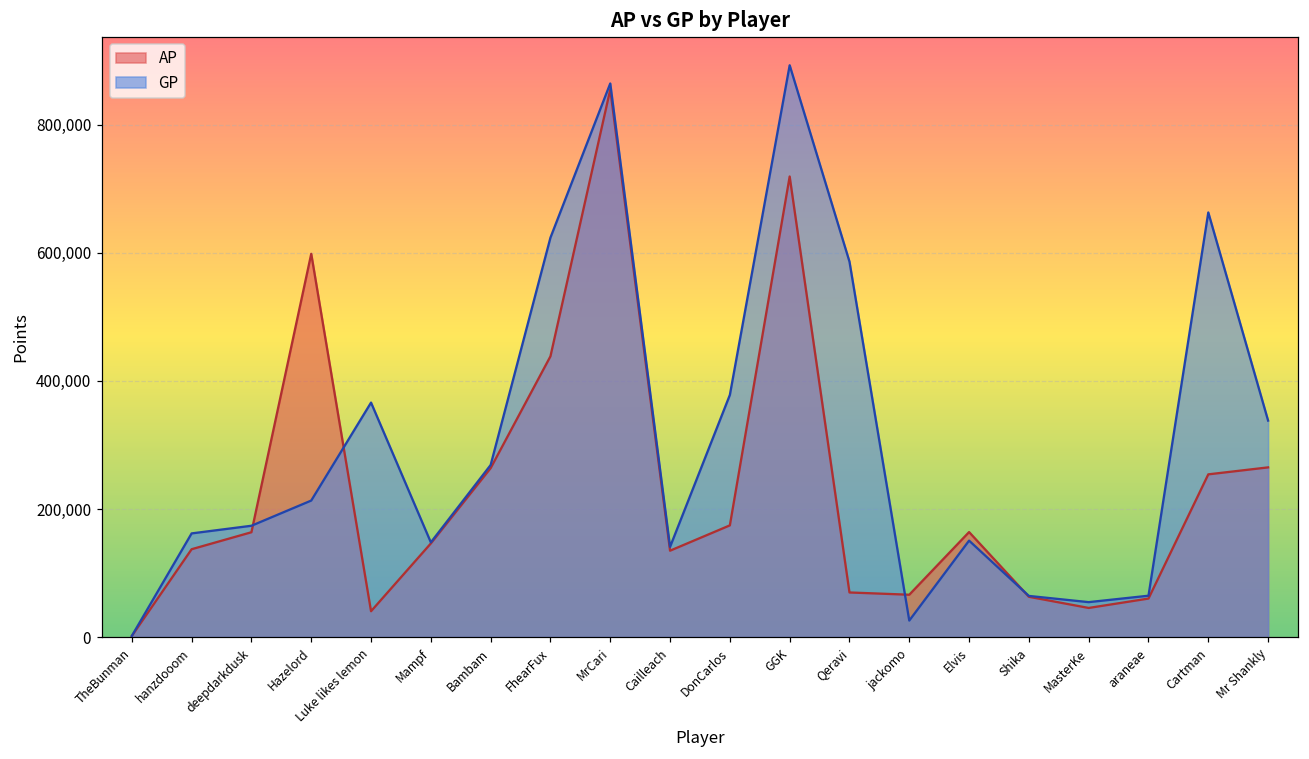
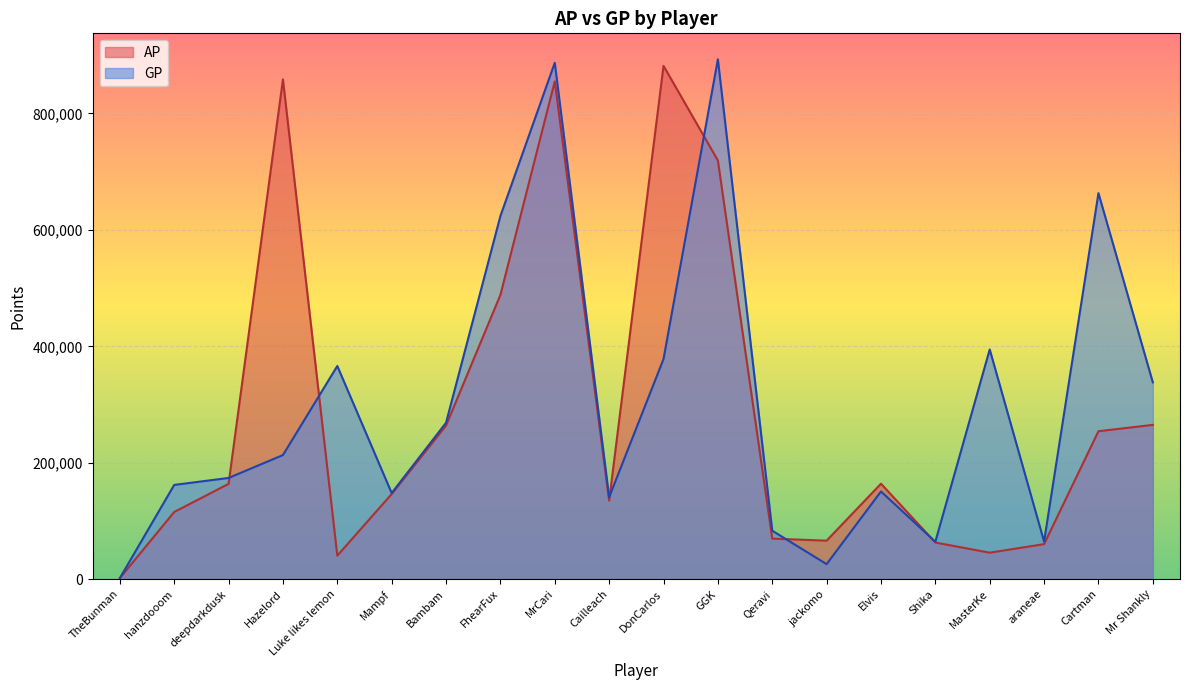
AP, hanzdooom: 140,000 -> 120,000
AP, Hazelord: 600,000 -> 860,000
AP, FhearFux: 440,000 -> 490,000
GP, MrCari: 860,000 -> 890,000
AP, DonCarlos: 170,000 -> 880,000
GP, Qeravi: 590,000 -> 80,000
GP, MasterKe: 50,000 -> 390,000
